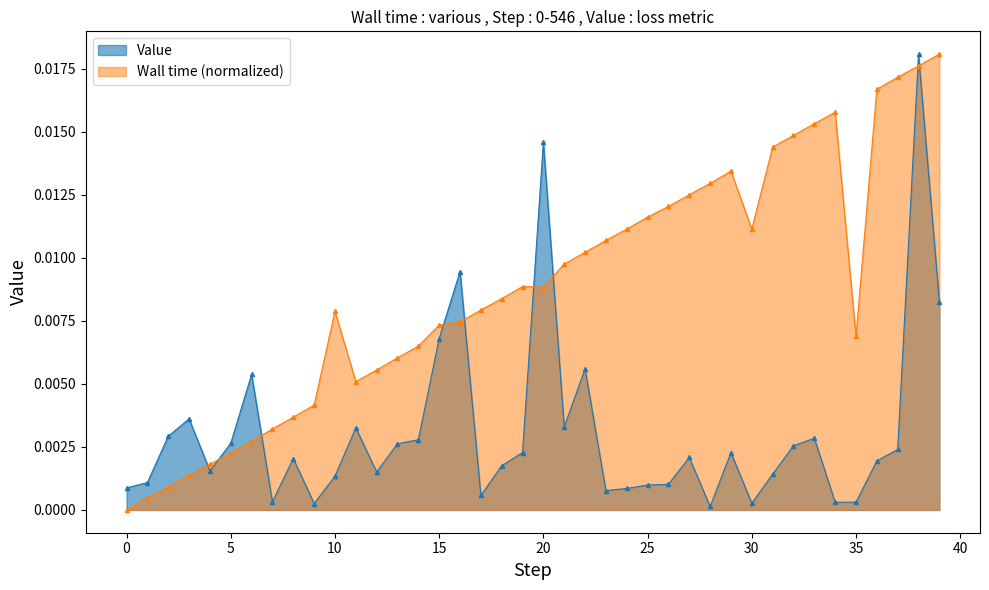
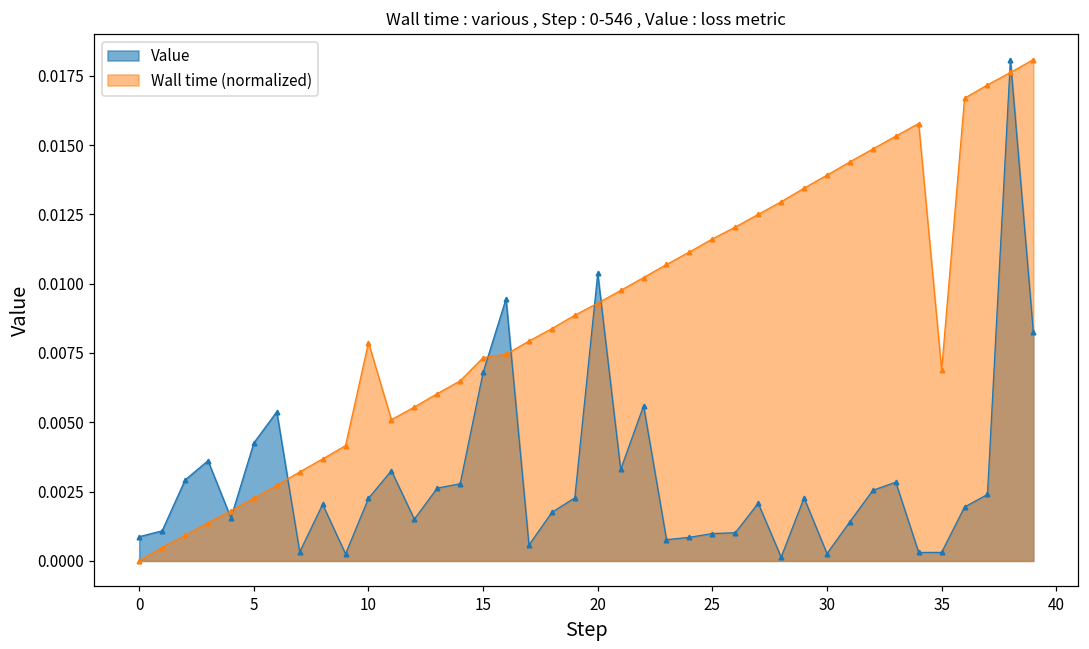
Value, 5: 0.0026 -> 0.0043
Value, 10: 0.0013 -> 0.0023
Value, 20: 0.0146 -> 0.0104
Wall time (normalized), 20: 0.0088 -> 0.0093
Wall time (normalized), 30: 0.0111 -> 0.0139
